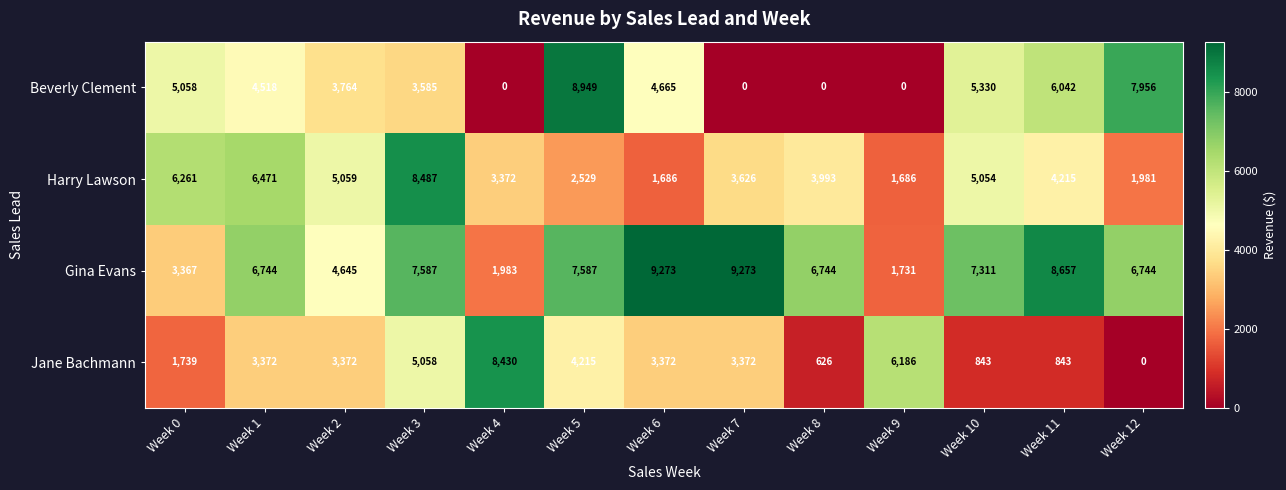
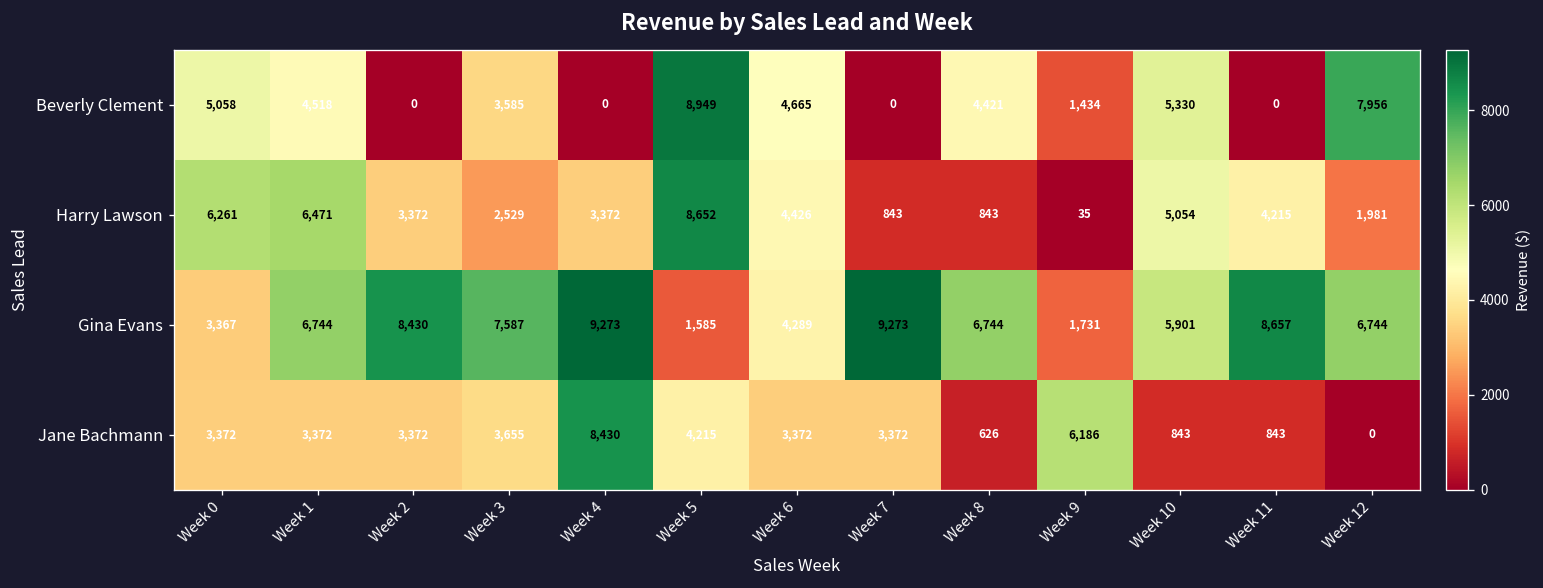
Beverly Clement, Week 2: 3,764 -> 0
Beverly Clement, Week 8: 0 -> 4,421
Beverly Clement, Week 9: 0 -> 1,434
Beverly Clement, Week 11: 6,042 -> 0
Harry Lawson, Week 2: 5,059 -> 3,372
Harry Lawson, Week 3: 8,487 -> 2,529
Harry Lawson, Week 5: 2,529 -> 8,652
Harry Lawson, Week 6: 1,686 -> 4,426
Harry Lawson, Week 7: 3,626 -> 843
Harry Lawson, Week 8: 3,993 -> 843
Harry Lawson, Week 9: 1,686 -> 35
Gina Evans, Week 2: 4,645 -> 8,430
Gina Evans, Week 4: 1,983 -> 9,273
Gina Evans, Week 5: 7,587 -> 1,585
Gina Evans, Week 6: 9,273 -> 4,289
Gina Evans, Week 10: 7,311 -> 5,901
Jane Bachmann, Week 0: 1,739 -> 3,372
Jane Bachmann, Week 3: 5,058 -> 3,655
